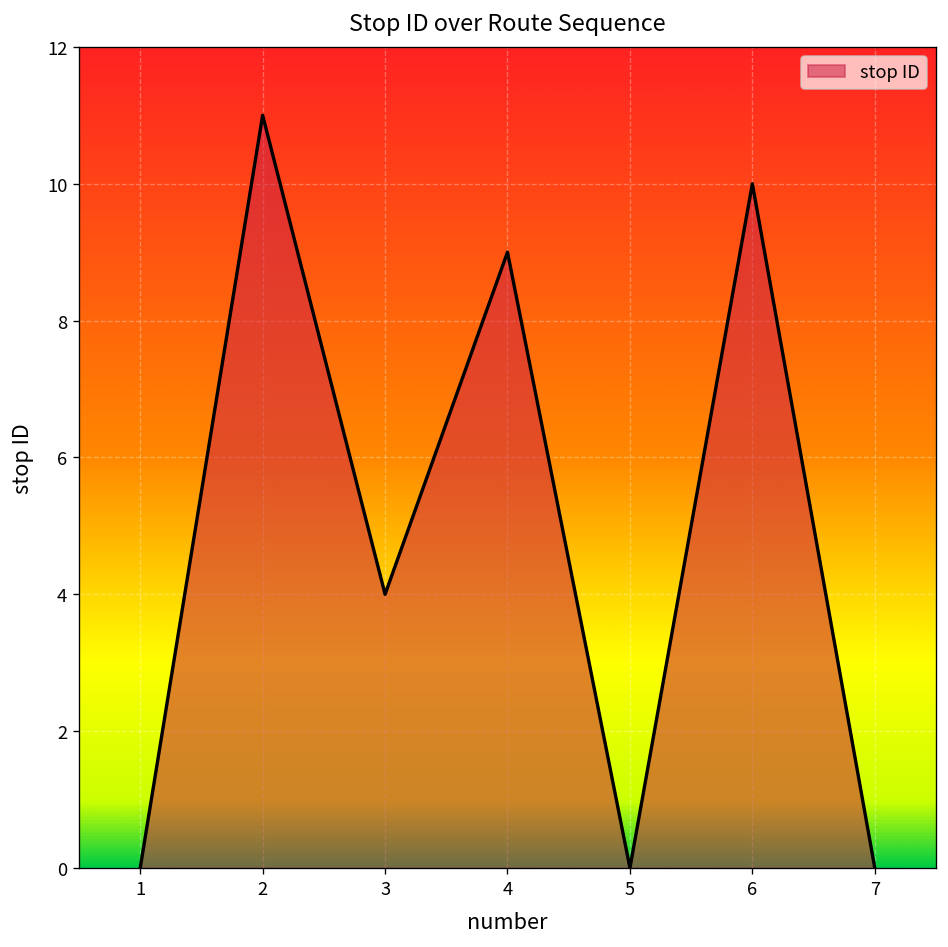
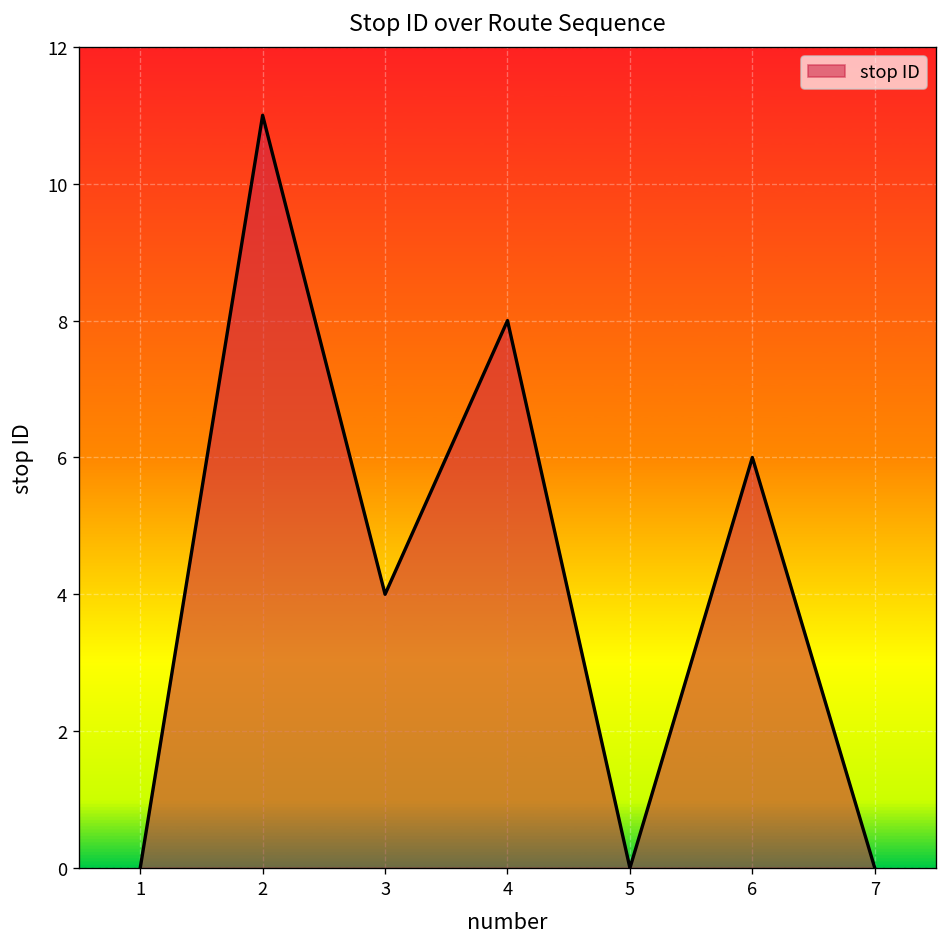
4: 9 -> 8
6: 10 -> 6
